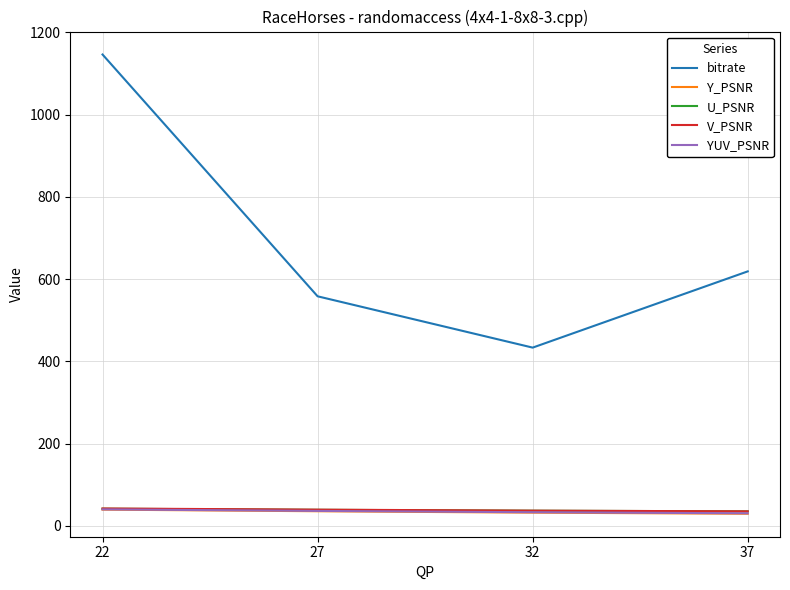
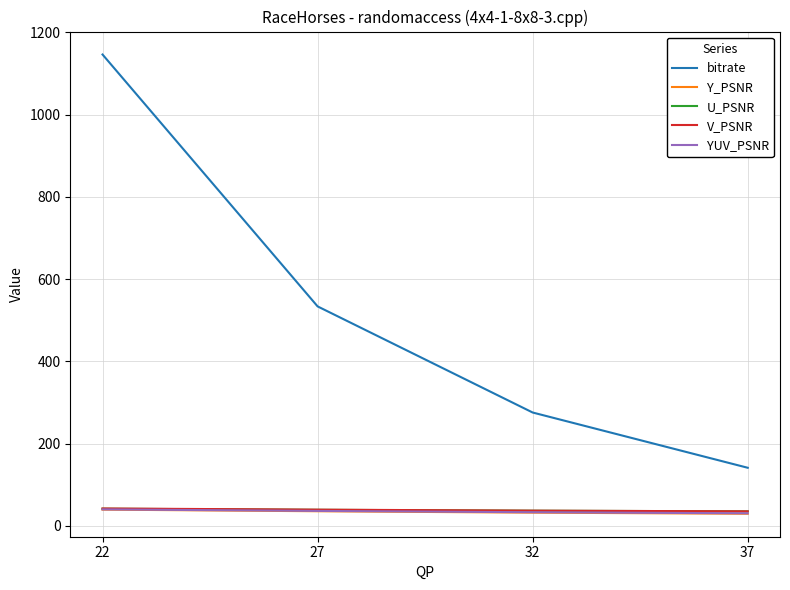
bitrate, 27: 560 -> 530
bitrate, 32: 430 -> 280
bitrate, 37: 620 -> 140
